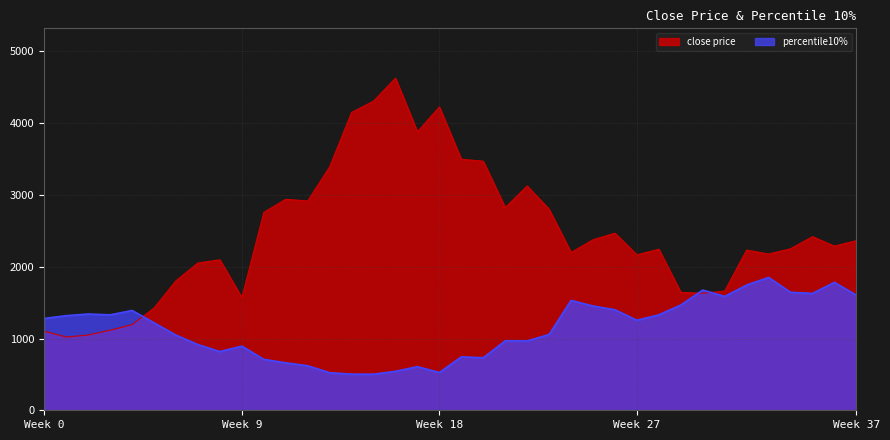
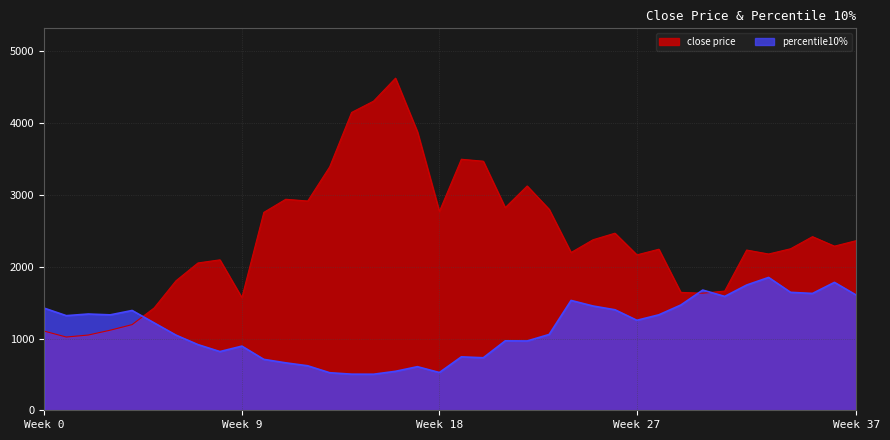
percentile10%, Week 0: 1300 -> 1400
close price, Week 18: 4200 -> 2800
